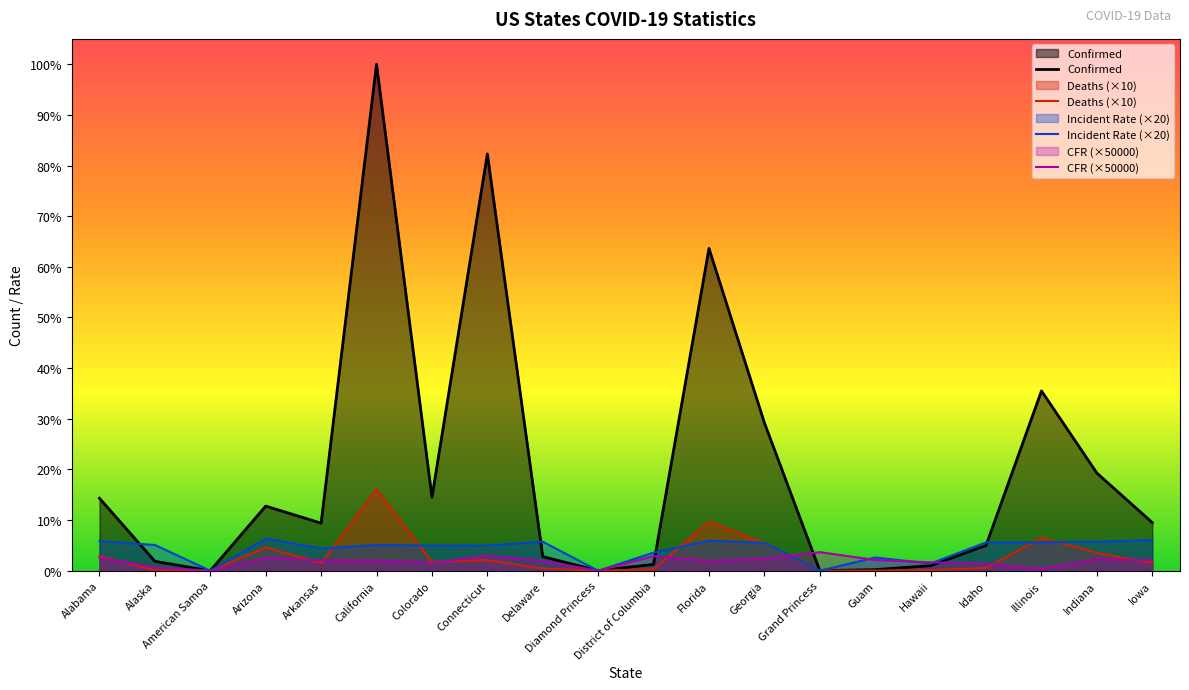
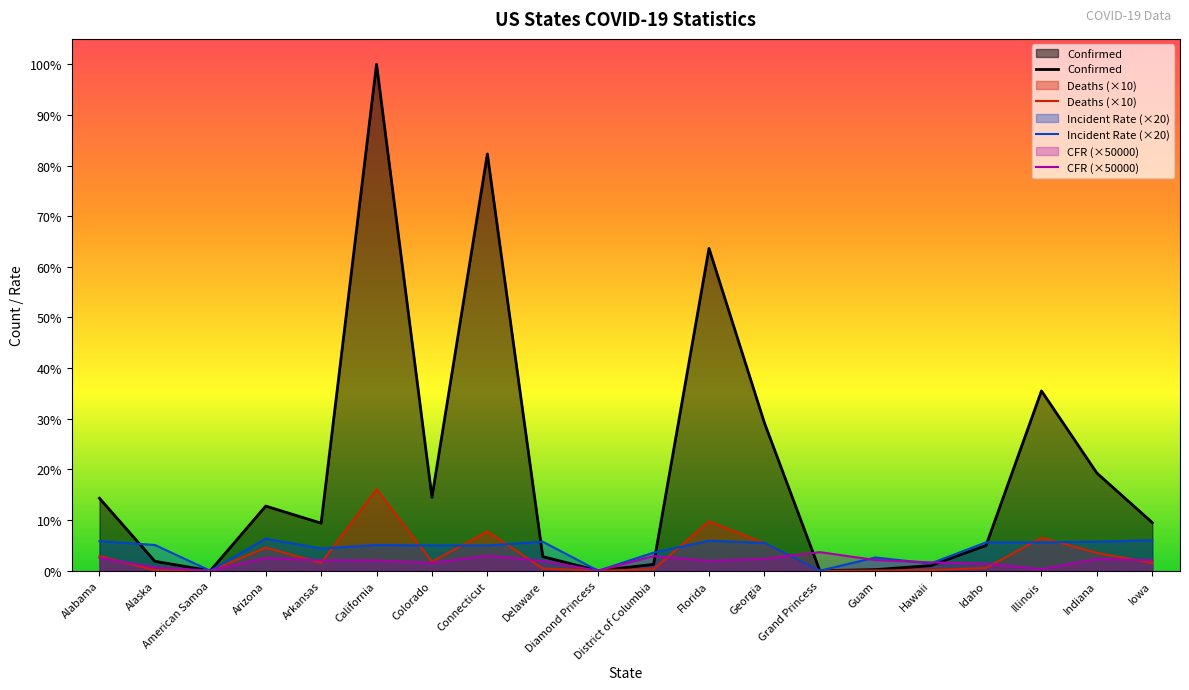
Deaths (×10), Connecticut: 2% -> 8%
